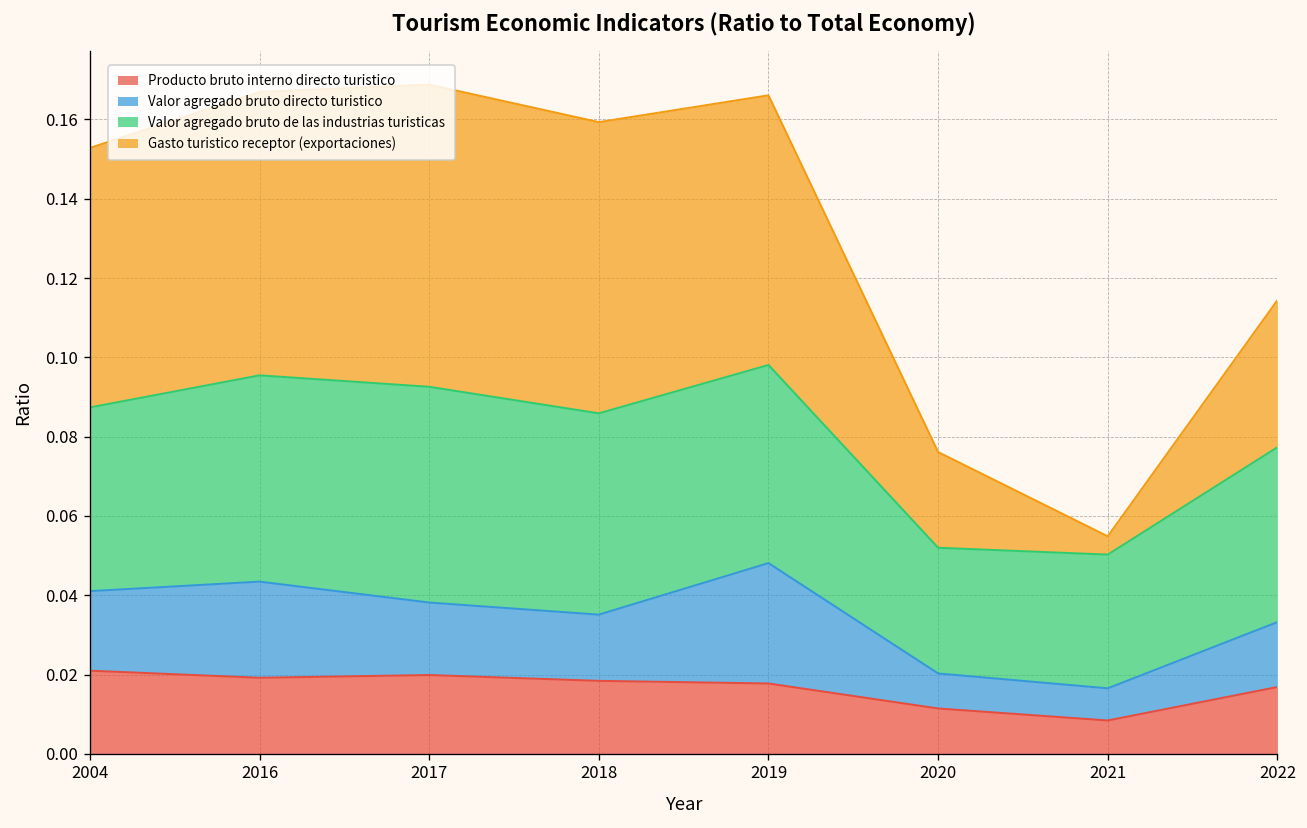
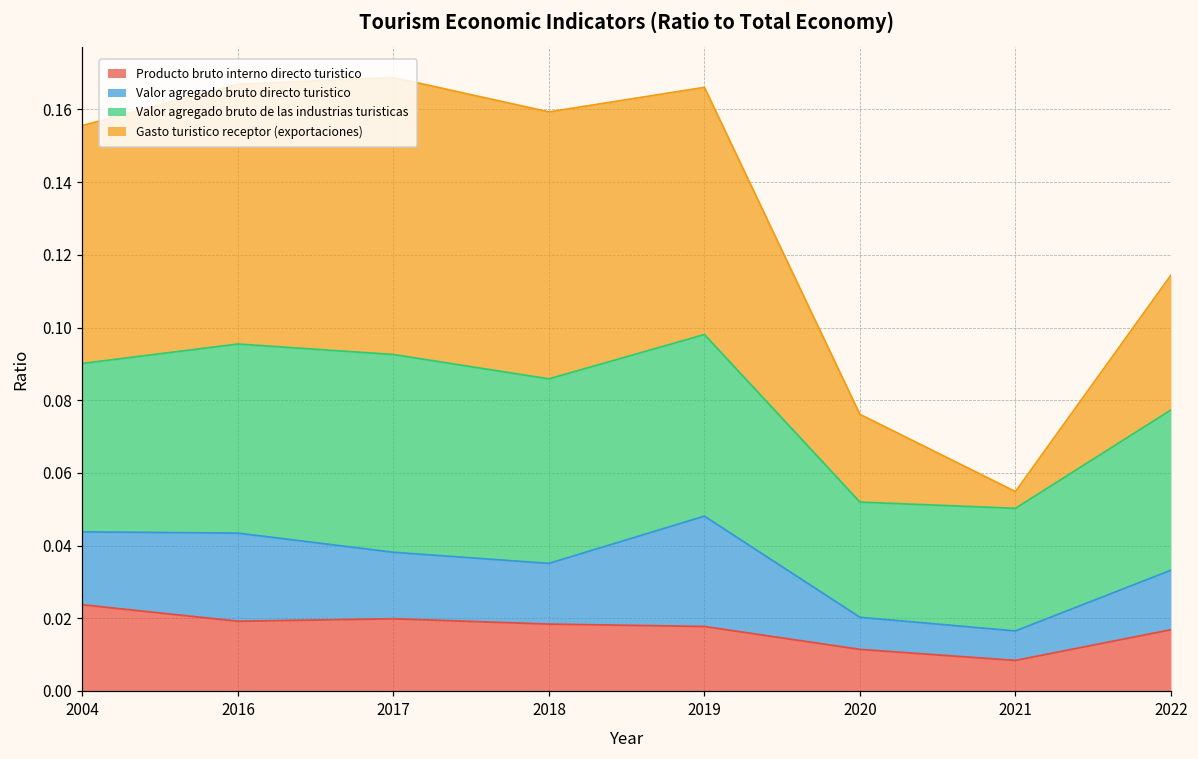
Producto bruto interno directo turistico, 2004: 0.021 -> 0.024
